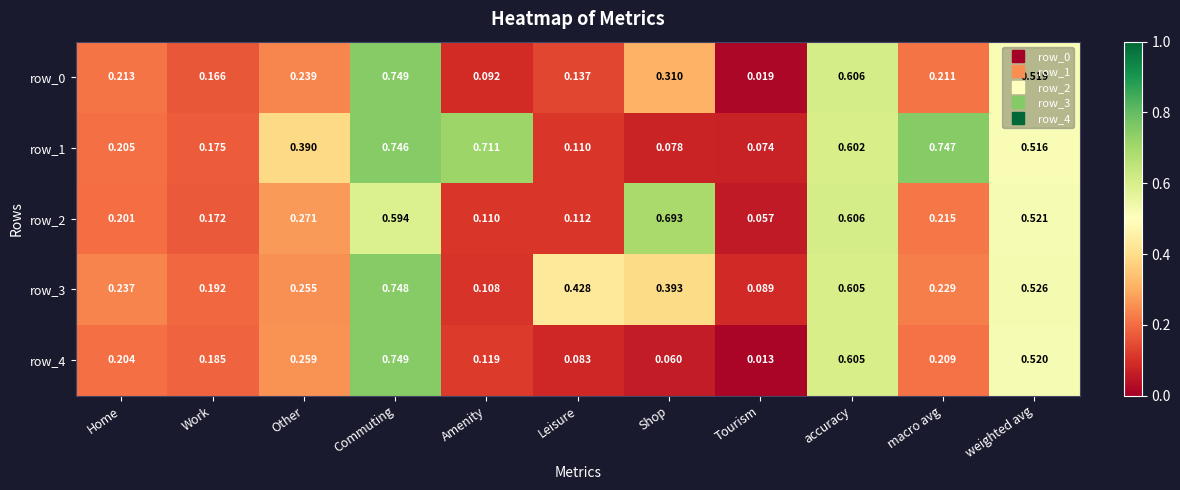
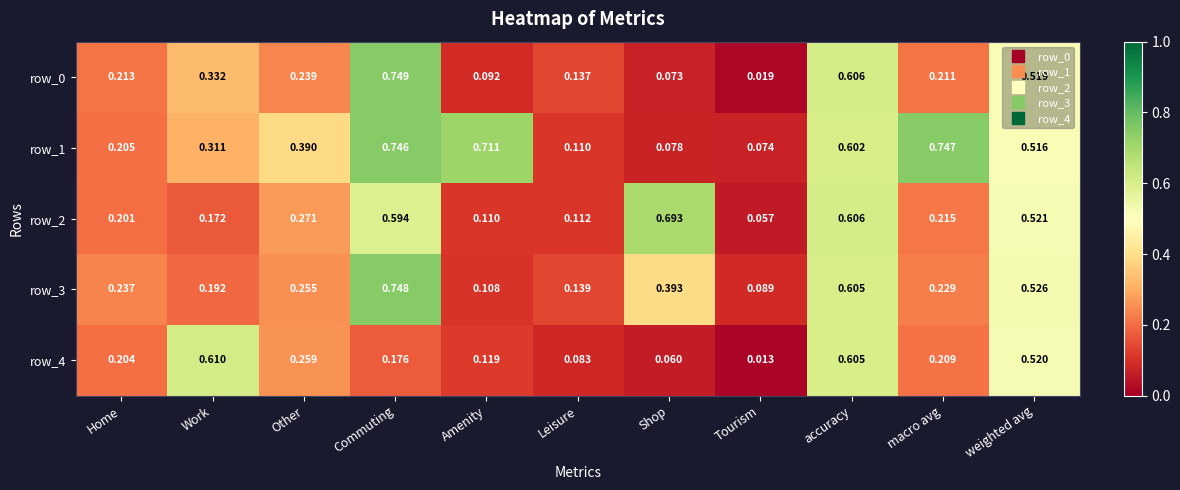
row_0, Work: 0.166 -> 0.332
row_0, Shop: 0.310 -> 0.073
row_1, Work: 0.175 -> 0.311
row_3, Leisure: 0.428 -> 0.139
row_4, Work: 0.185 -> 0.610
row_4, Commuting: 0.749 -> 0.176
